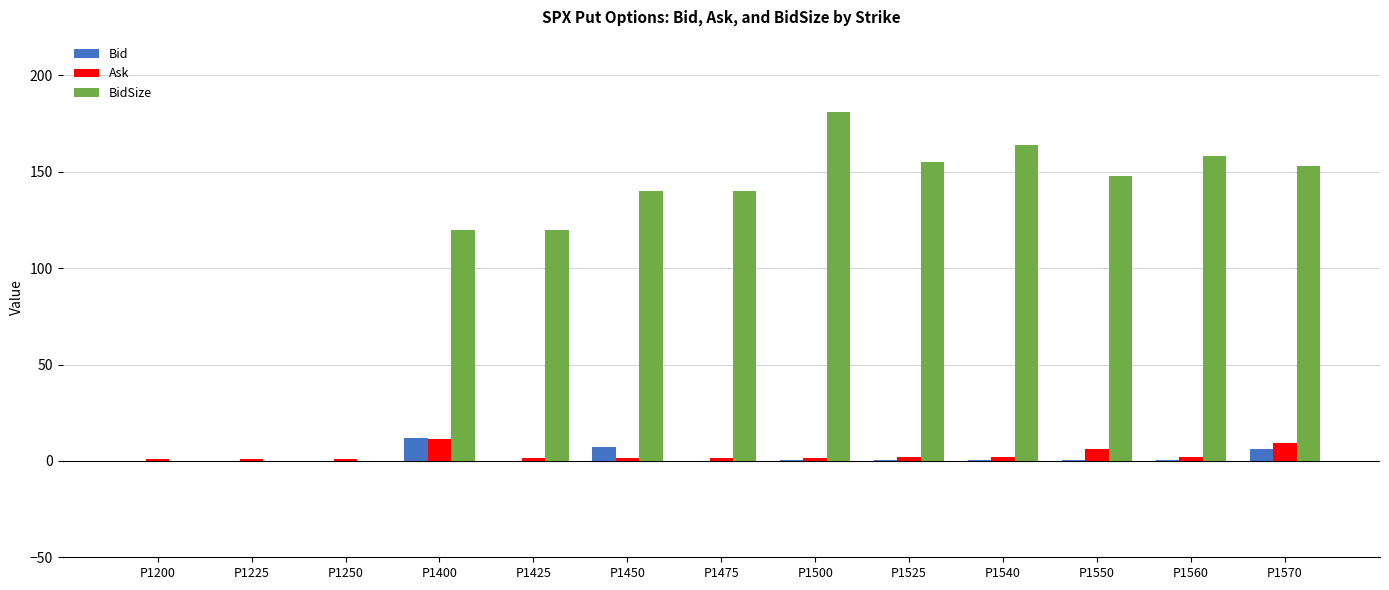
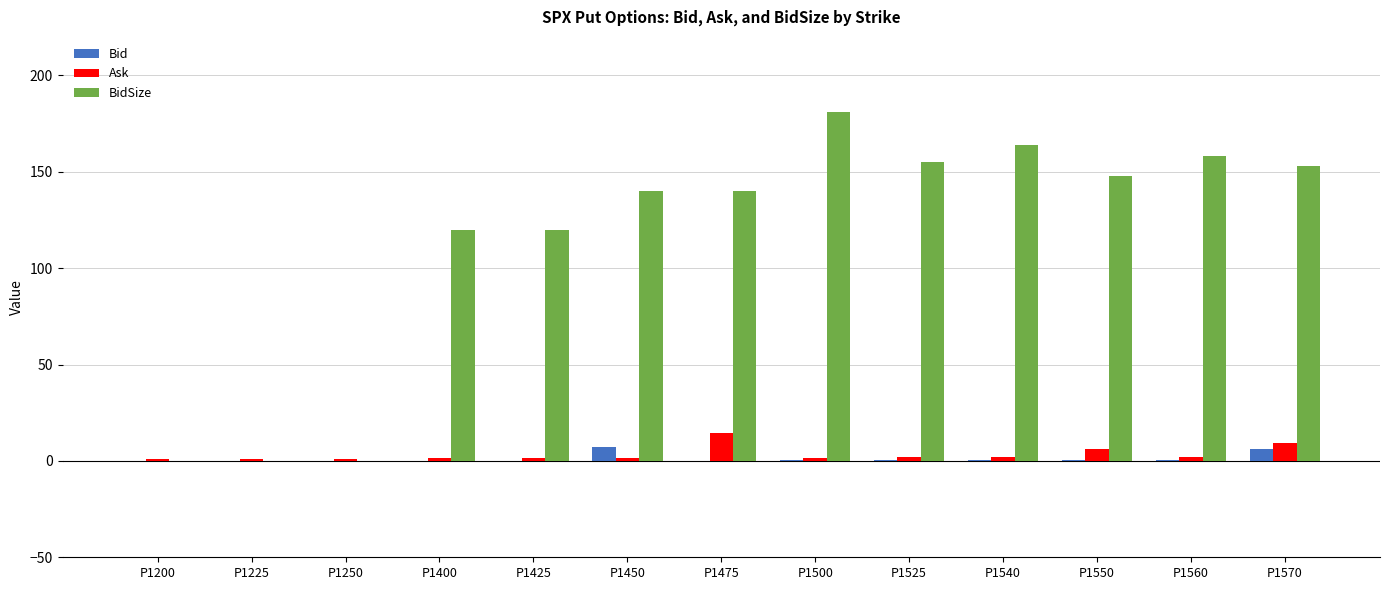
Bid, P1400: 12 -> 0
Ask, P1400: 11 -> 1
Ask, P1475: 2 -> 15
